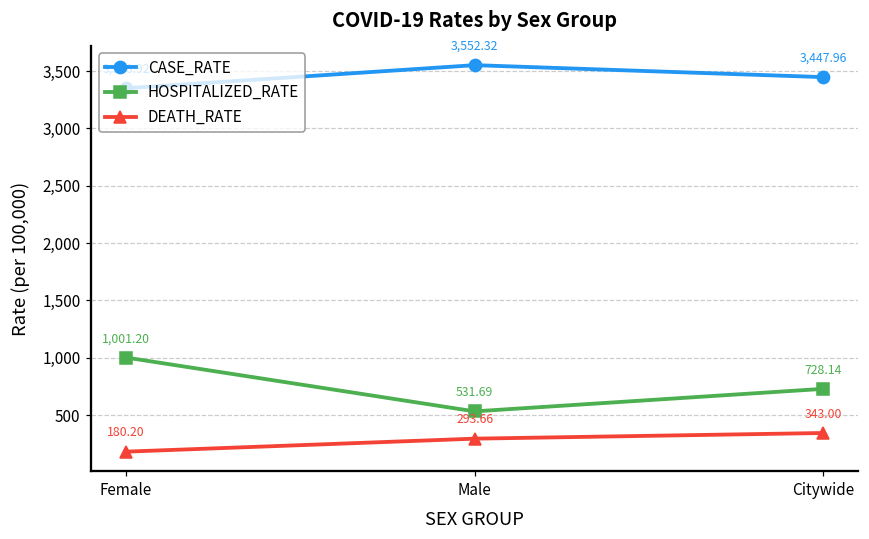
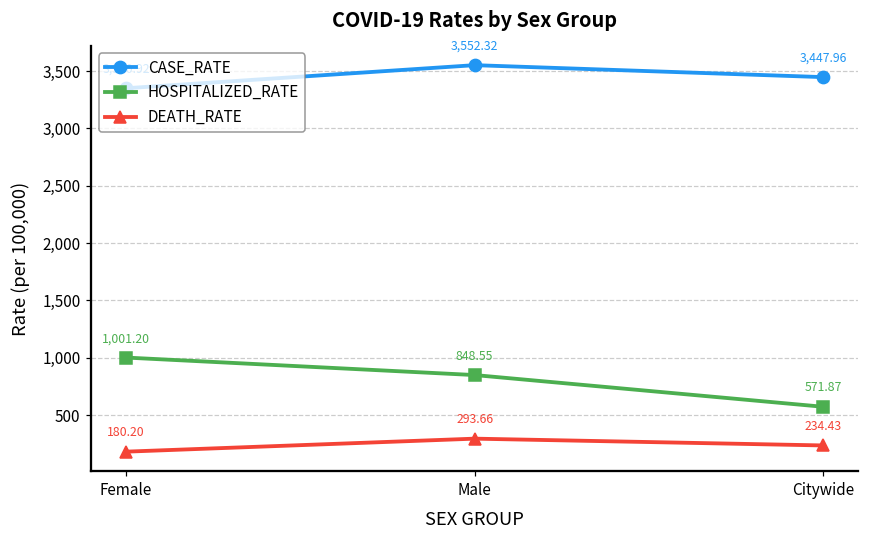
HOSPITALIZED_RATE, Male: 531.69 -> 848.55
HOSPITALIZED_RATE, Citywide: 728.14 -> 571.87
DEATH_RATE, Citywide: 343.00 -> 234.43
